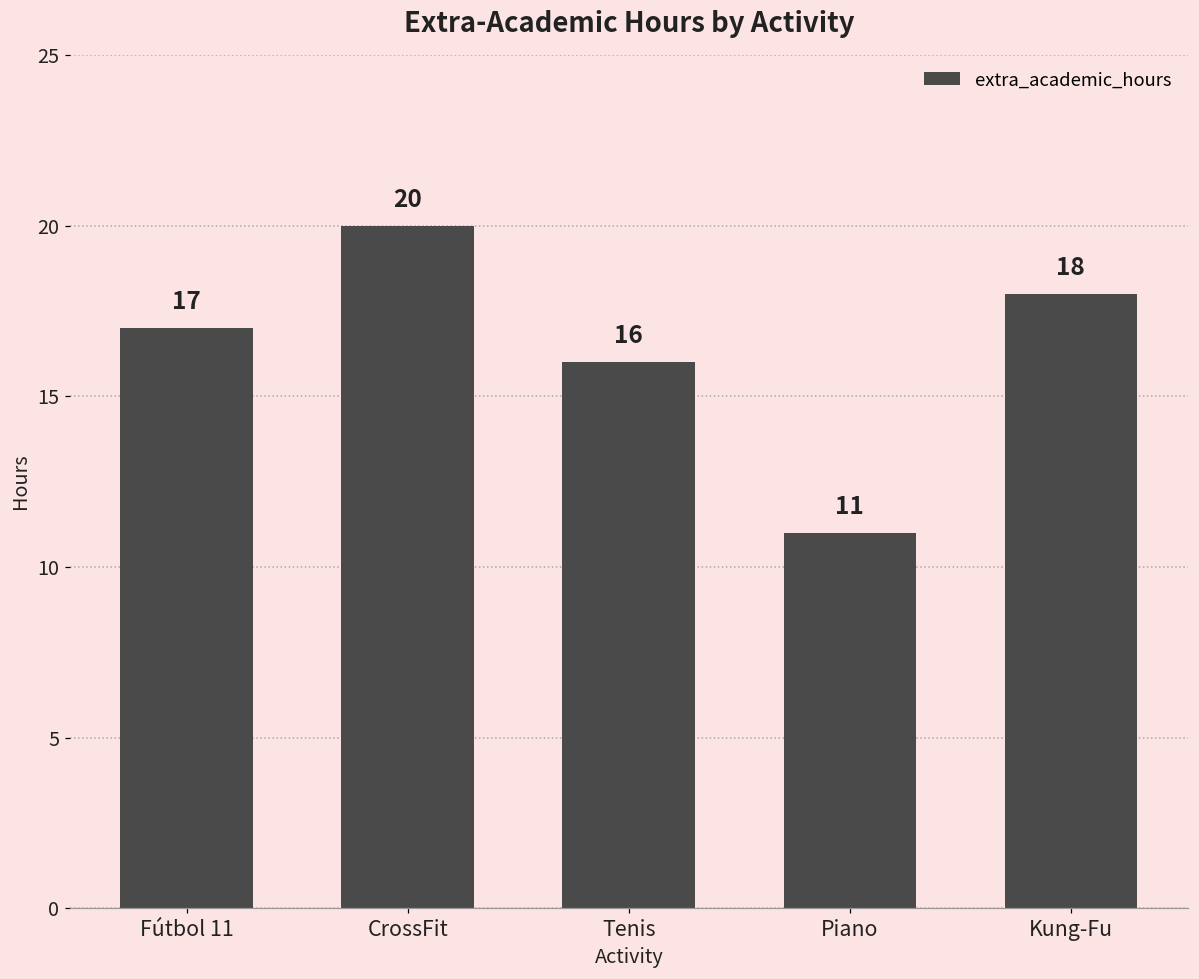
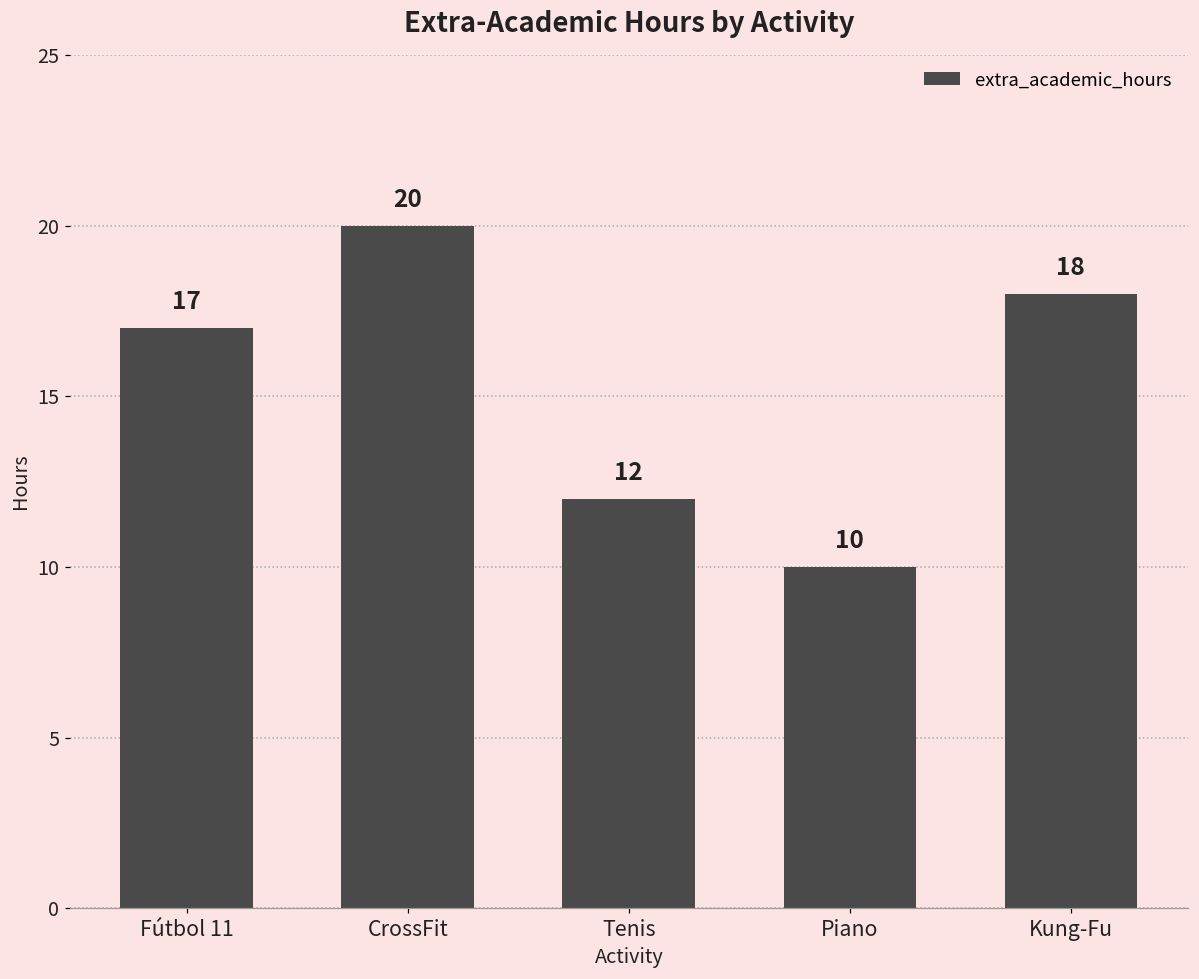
Tenis: 16 -> 12
Piano: 11 -> 10
